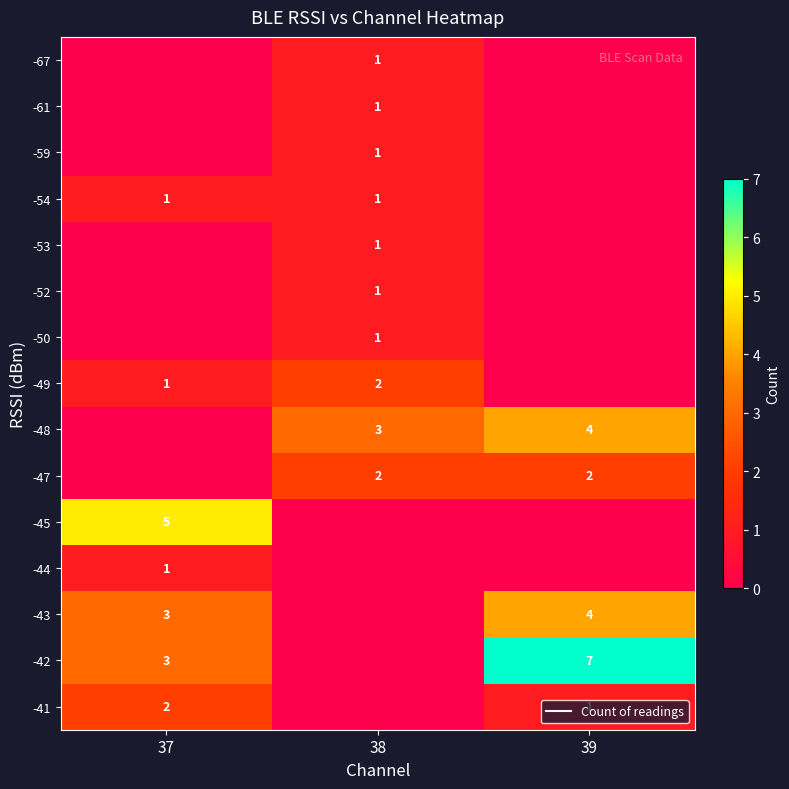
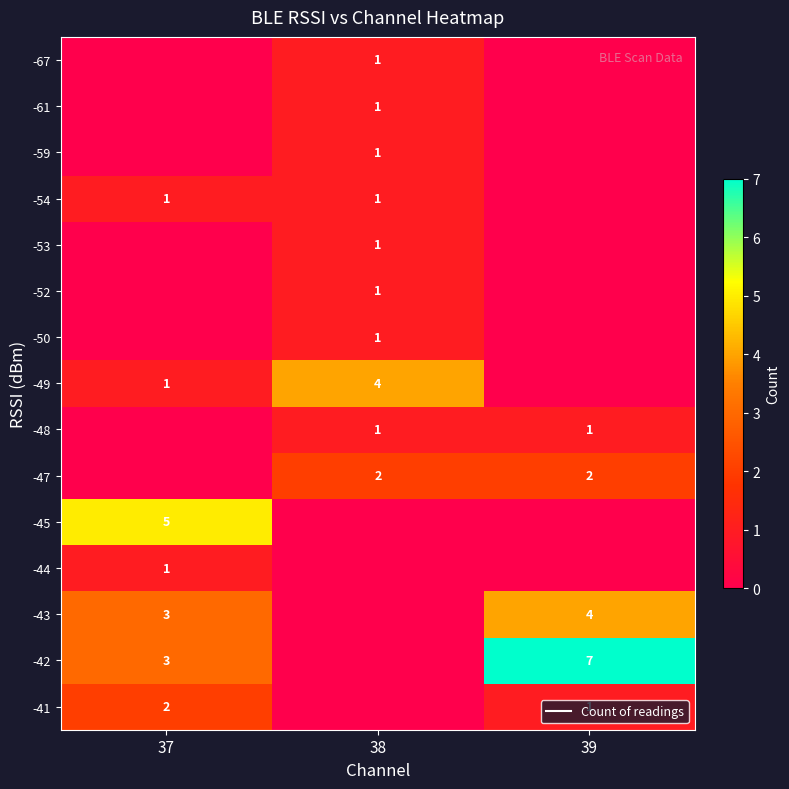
-49, 38: 2 -> 4
-48, 38: 3 -> 1
-48, 39: 4 -> 1
